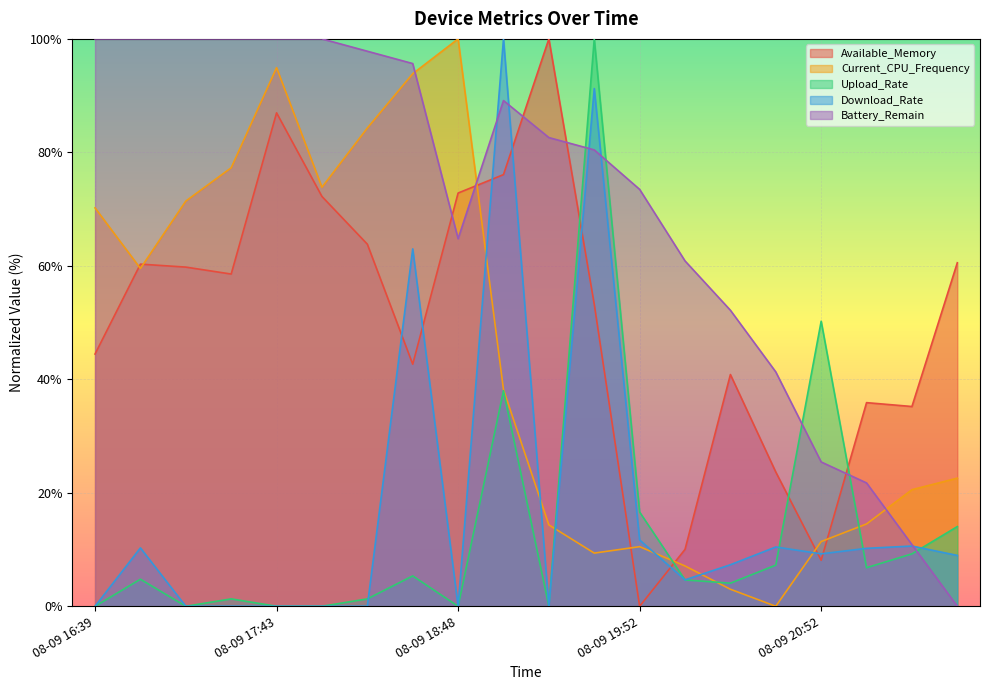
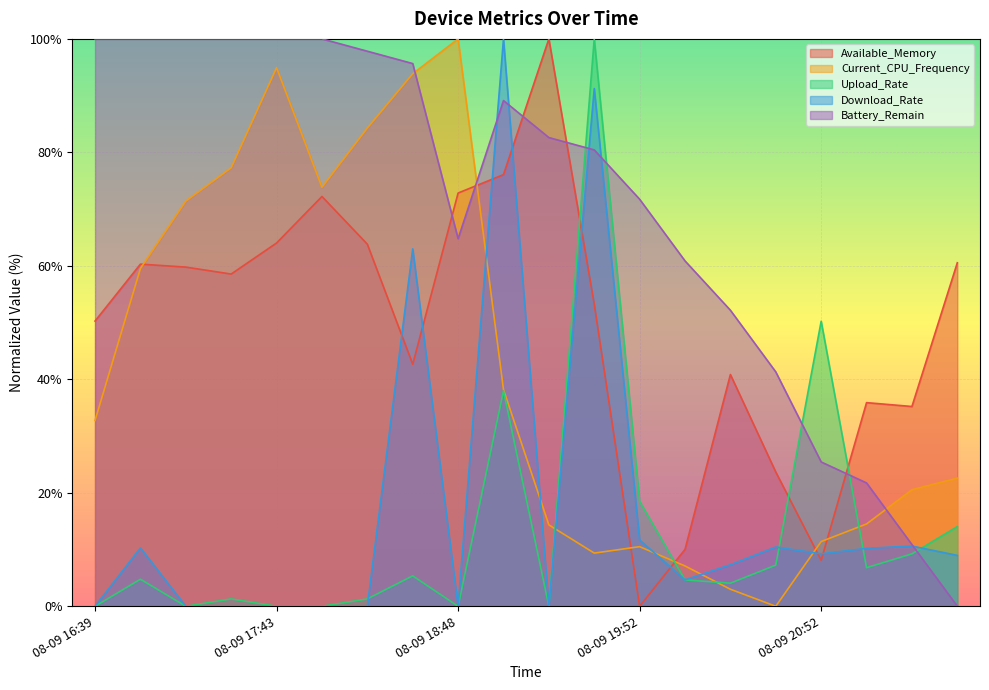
Available_Memory, 08-09 16:39: 44% -> 50%
Current_CPU_Frequency, 08-09 16:39: 70% -> 33%
Available_Memory, 08-09 17:43: 87% -> 64%
Upload_Rate, 08-09 19:52: 17% -> 18%
Battery_Remain, 08-09 19:52: 73% -> 72%
